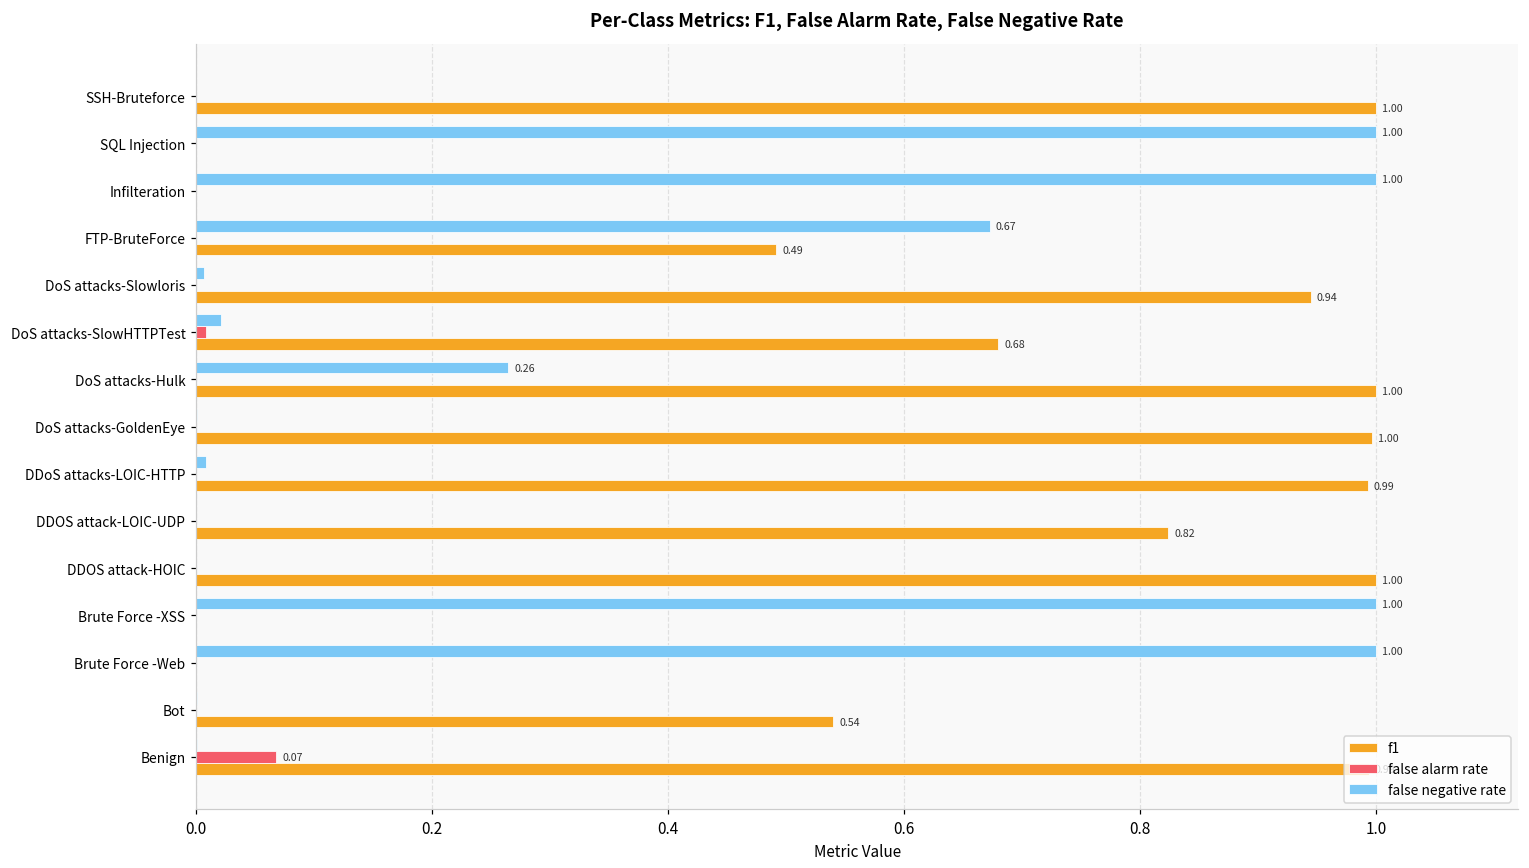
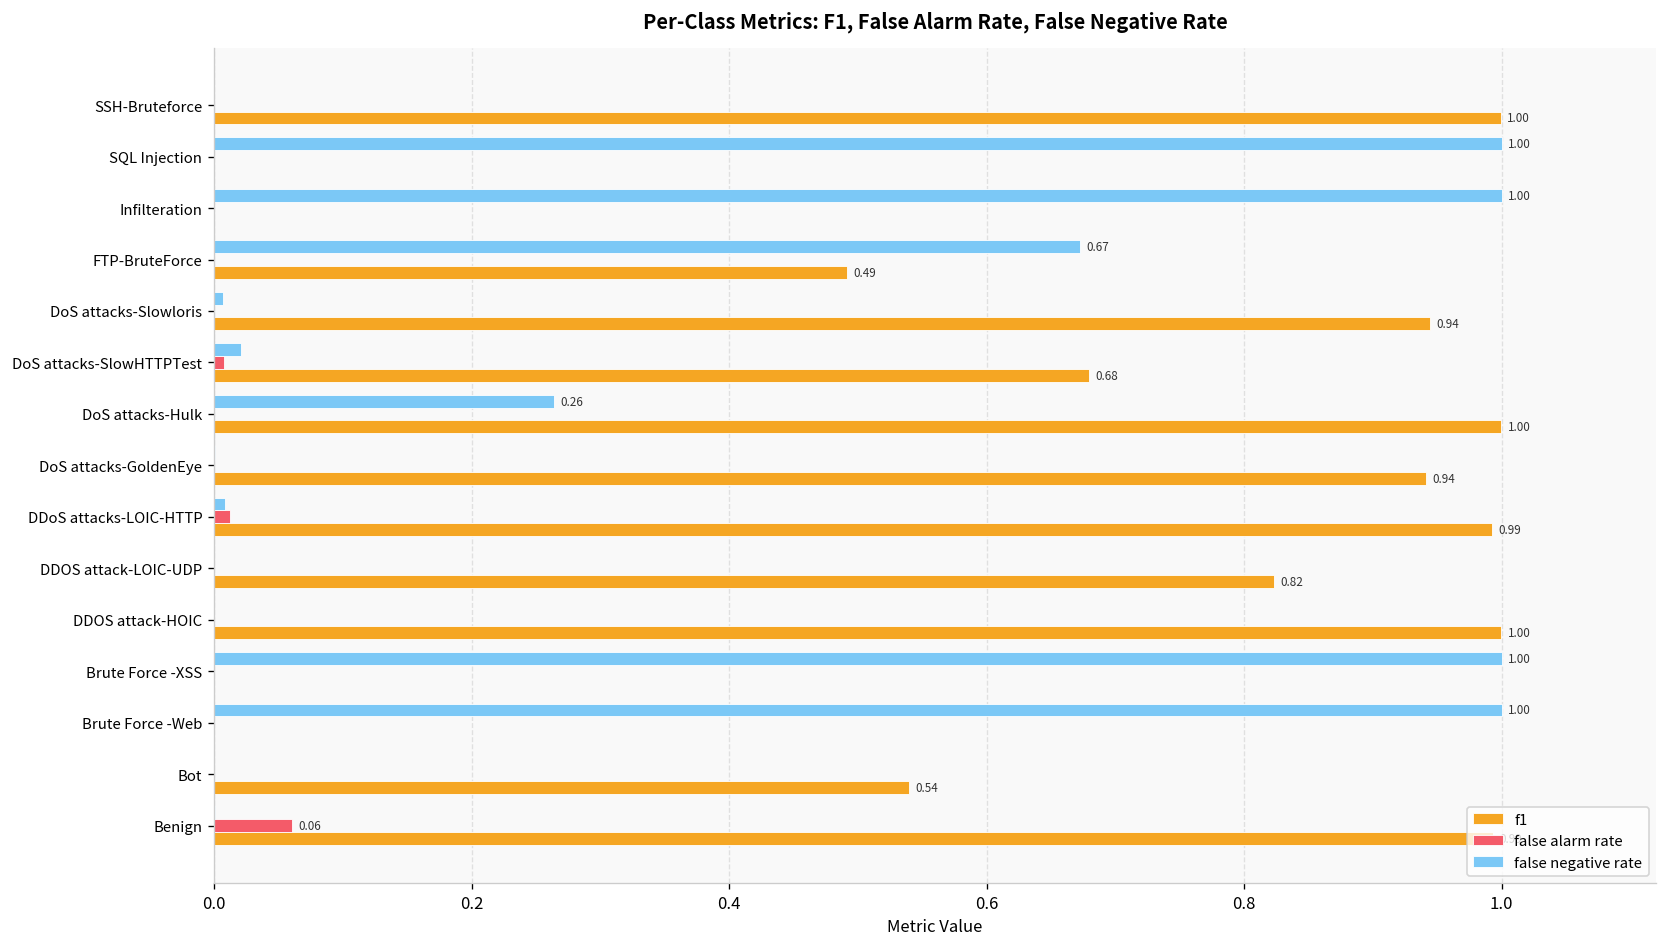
f1, DoS attacks-GoldenEye: 1.00 -> 0.94
false alarm rate, DDoS attacks-LOIC-HTTP: 0.000 -> 0.013
false alarm rate, Benign: 0.07 -> 0.06
